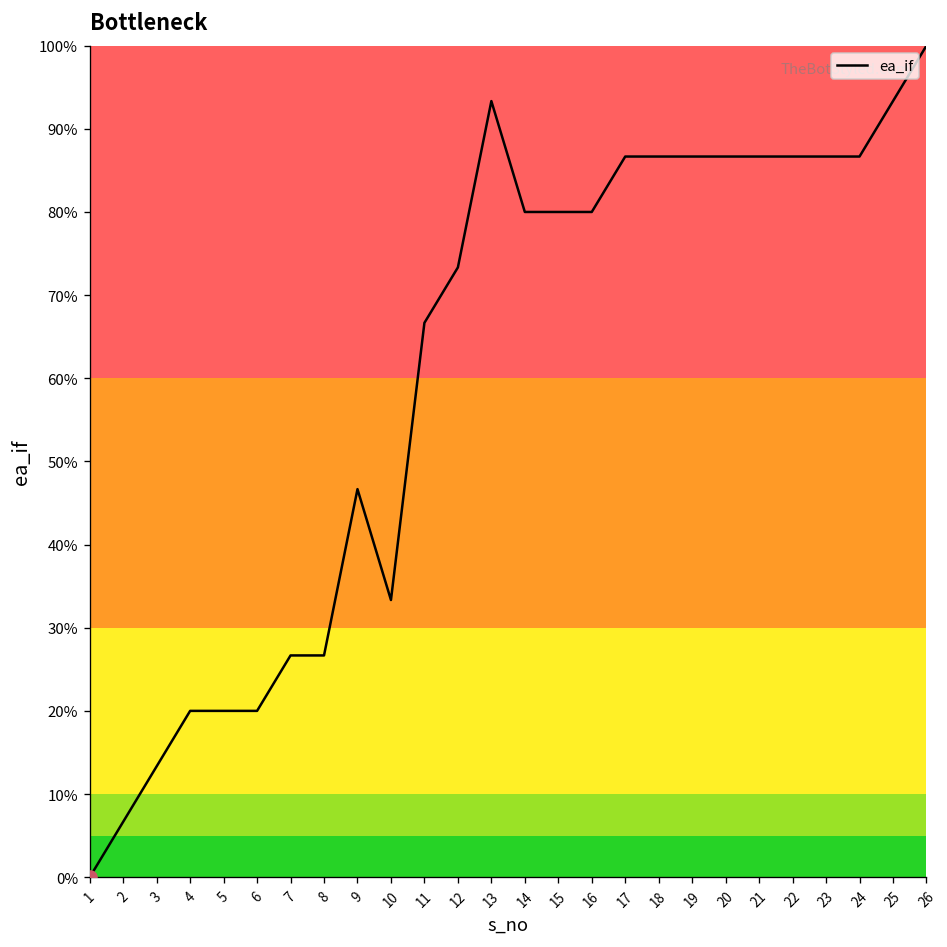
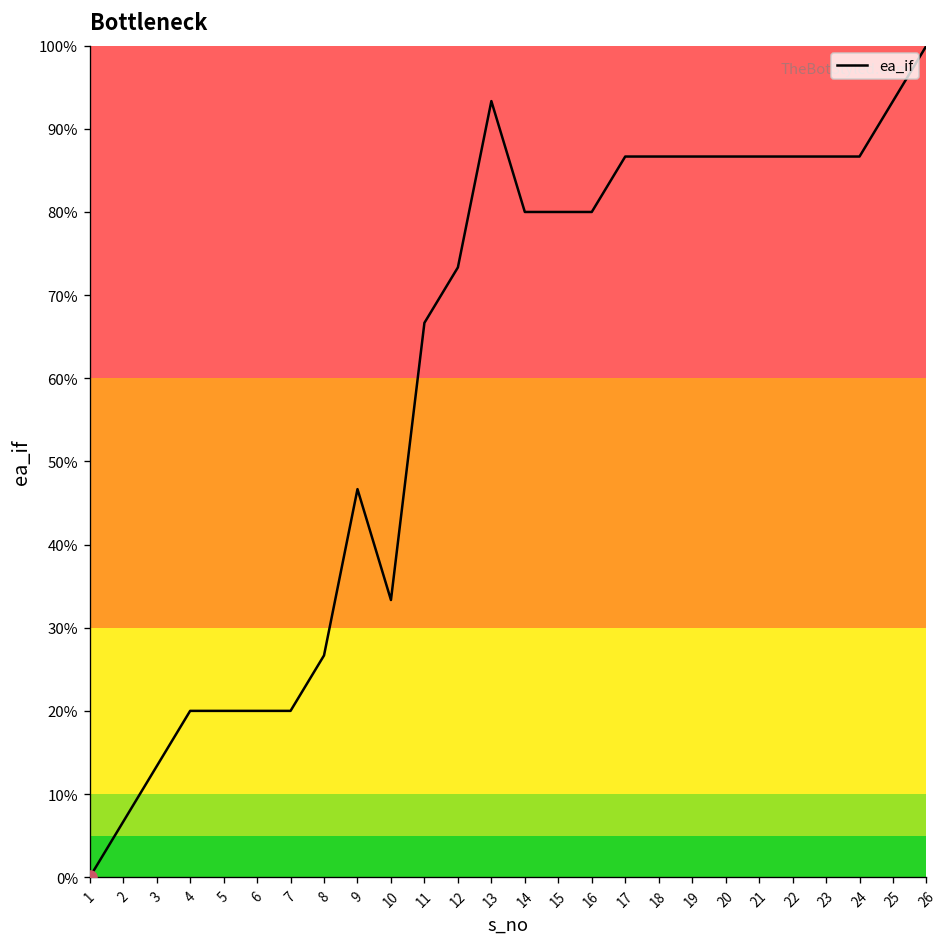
ea_if, 7: 27% -> 20%
